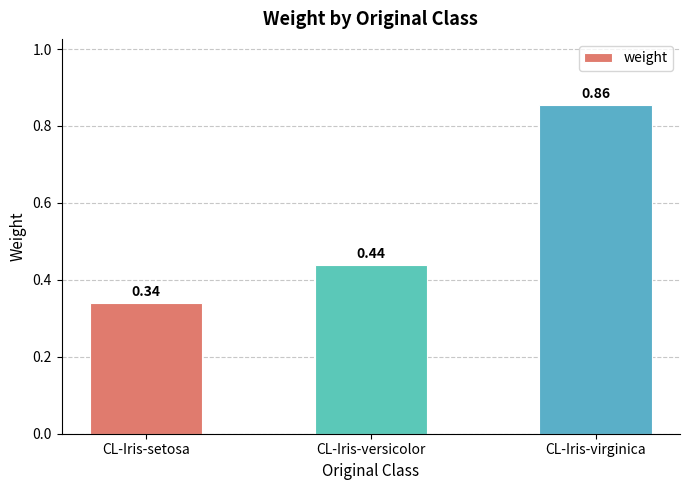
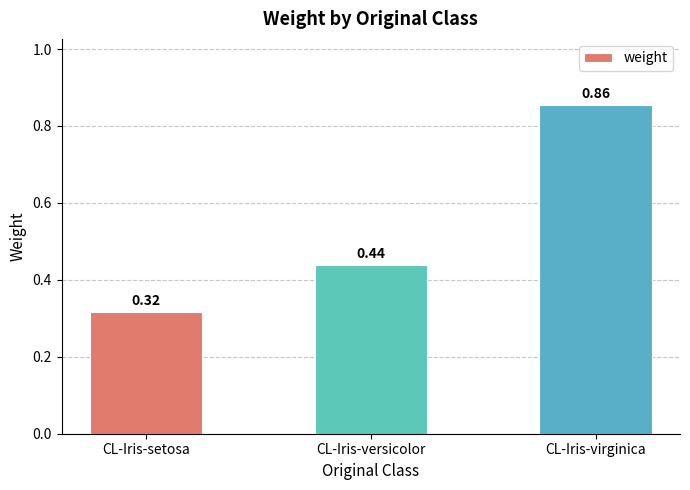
CL-Iris-setosa: 0.34 -> 0.32
